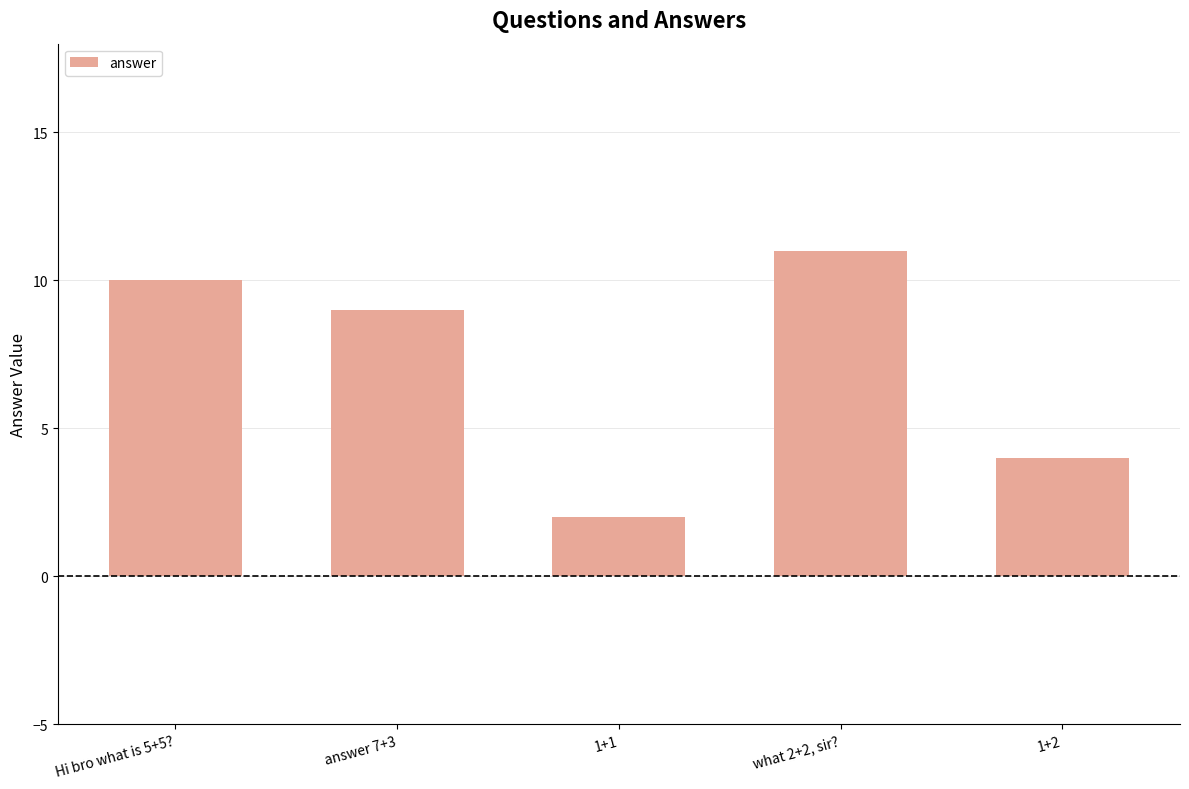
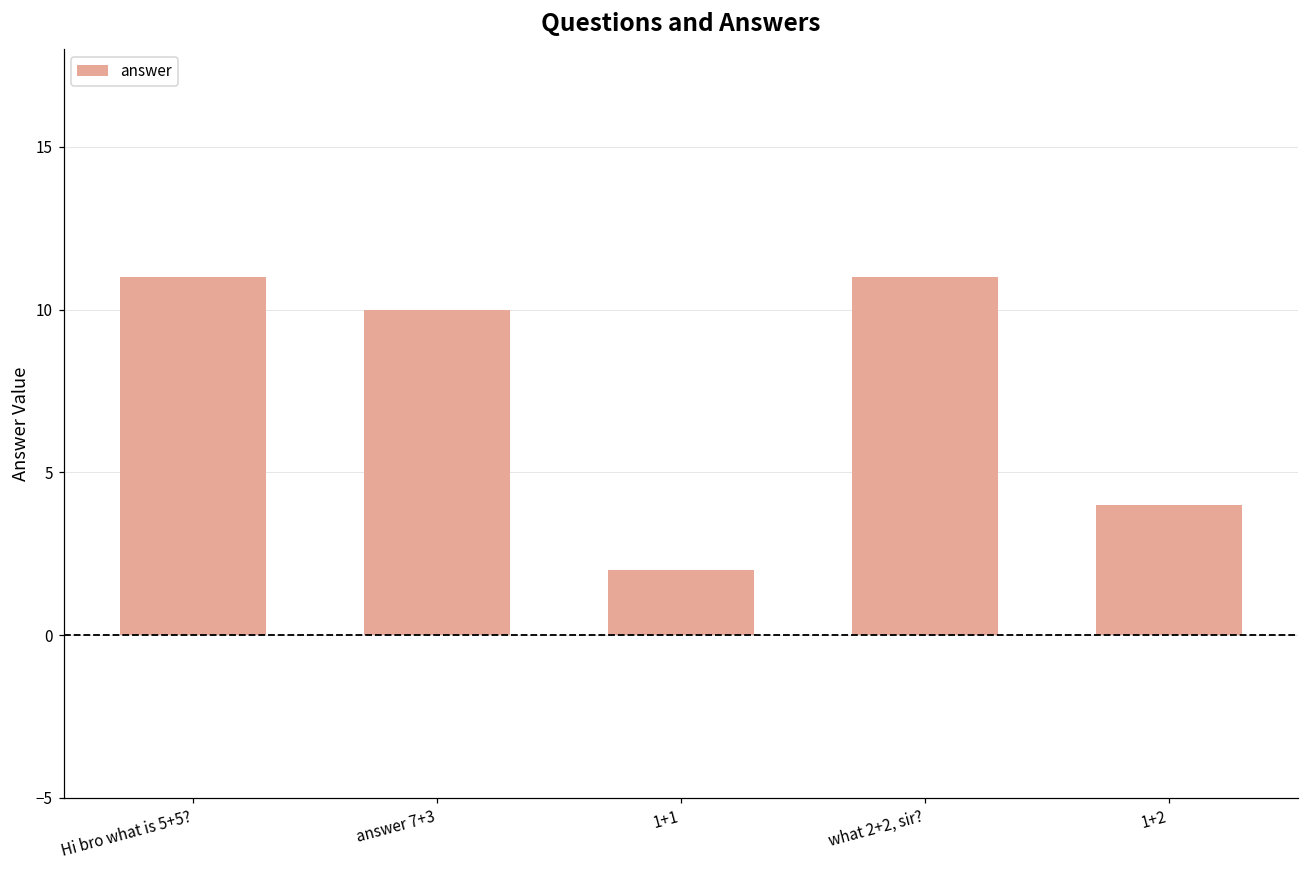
Hi bro what is 5+5?: 10 -> 11
answer 7+3: 9 -> 10
